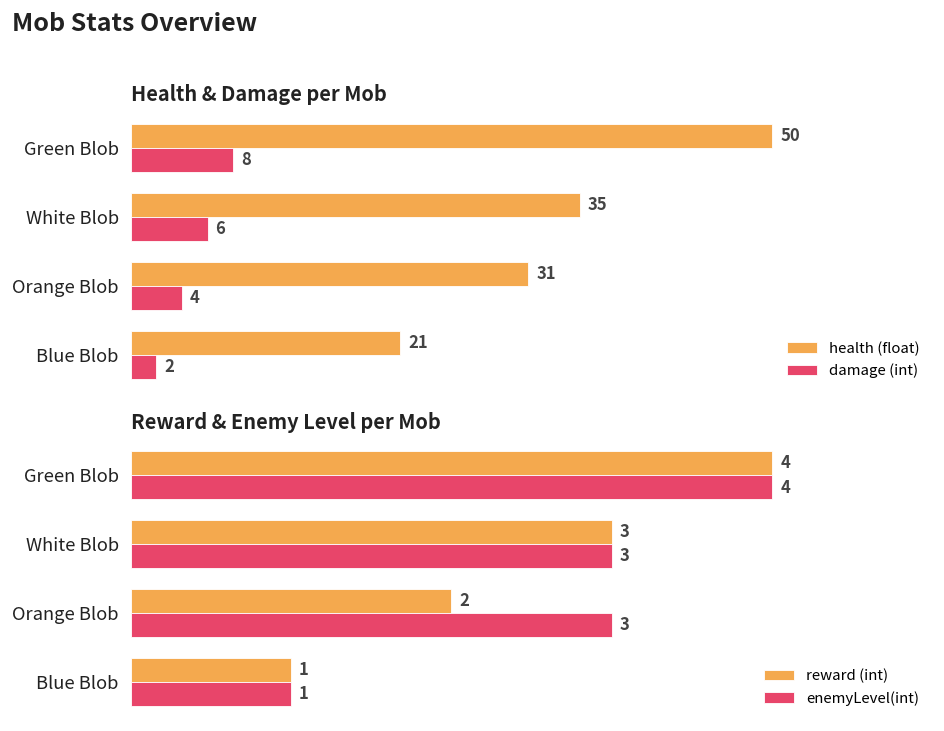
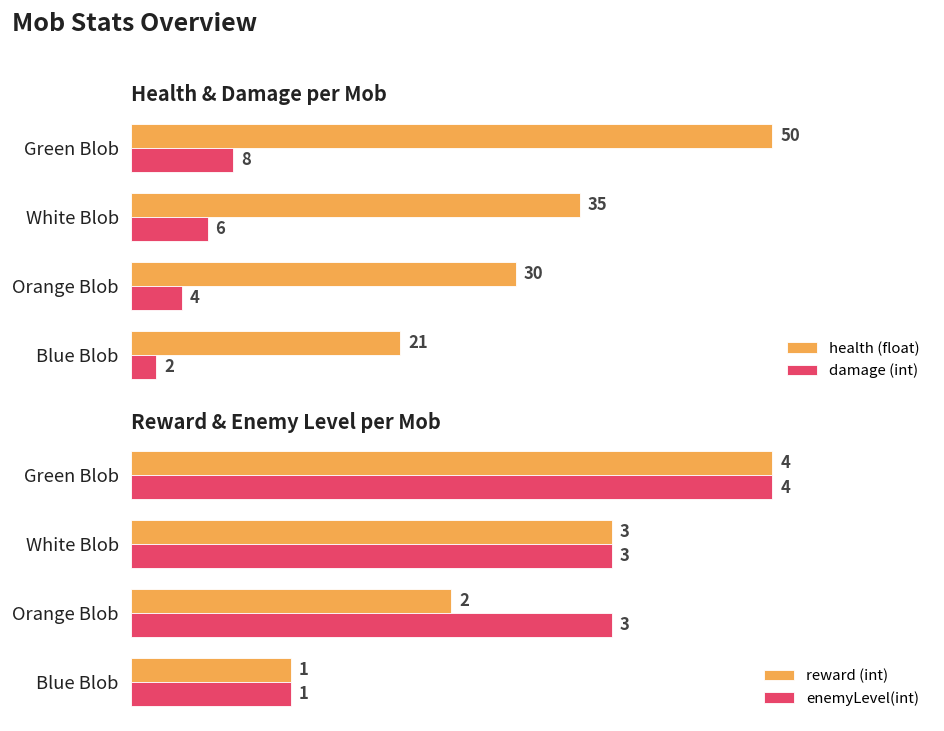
Health & Damage per Mob, health (float), Orange Blob: 31 -> 30
